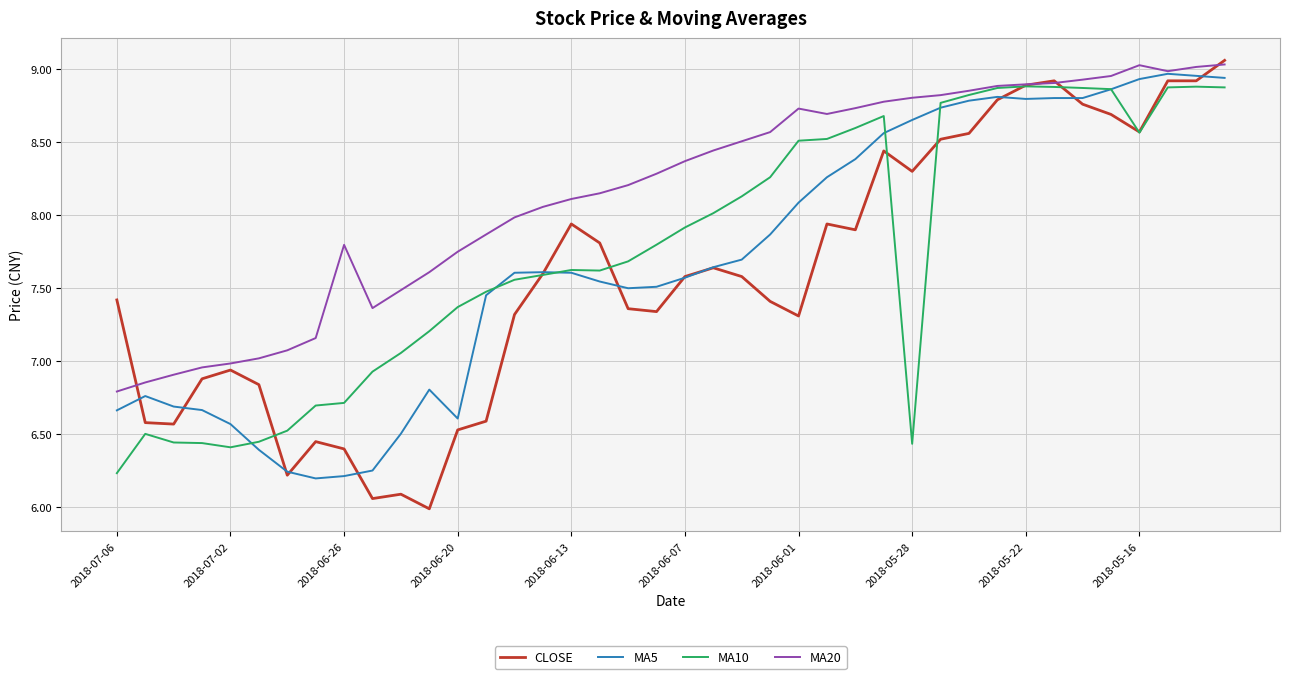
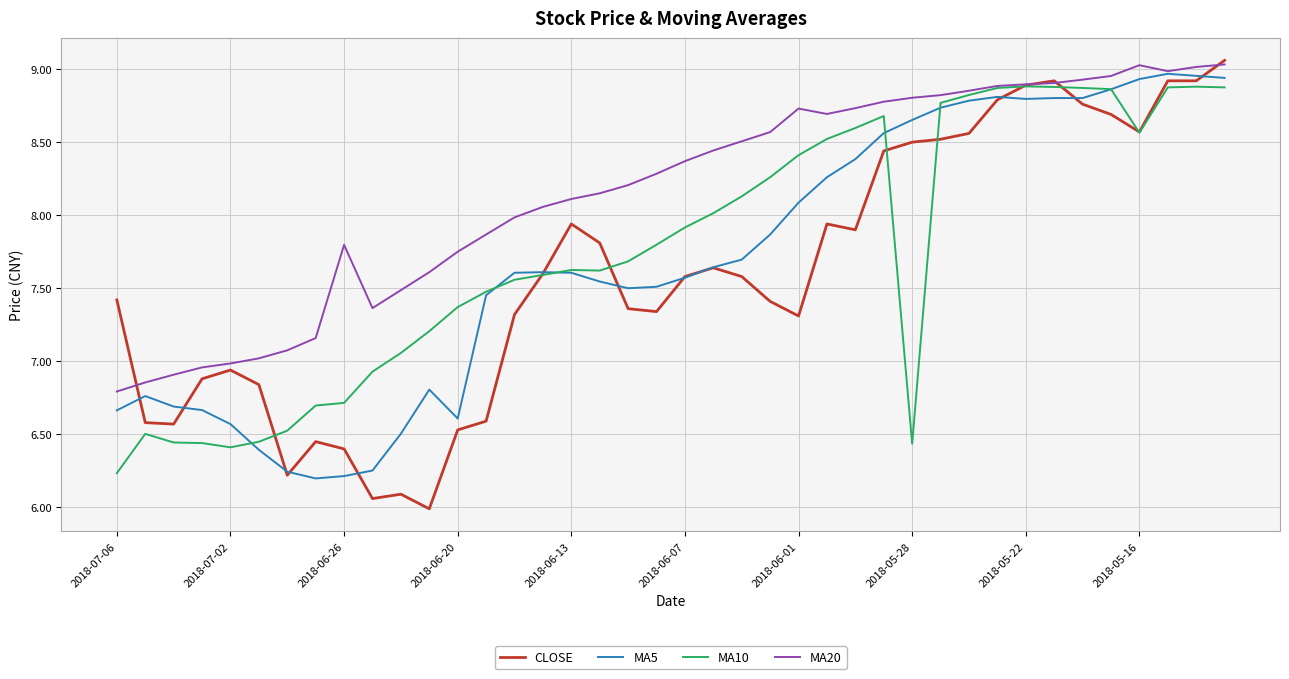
MA10, 2018-06-01: 8.51 -> 8.41
CLOSE, 2018-05-28: 8.3 -> 8.5
